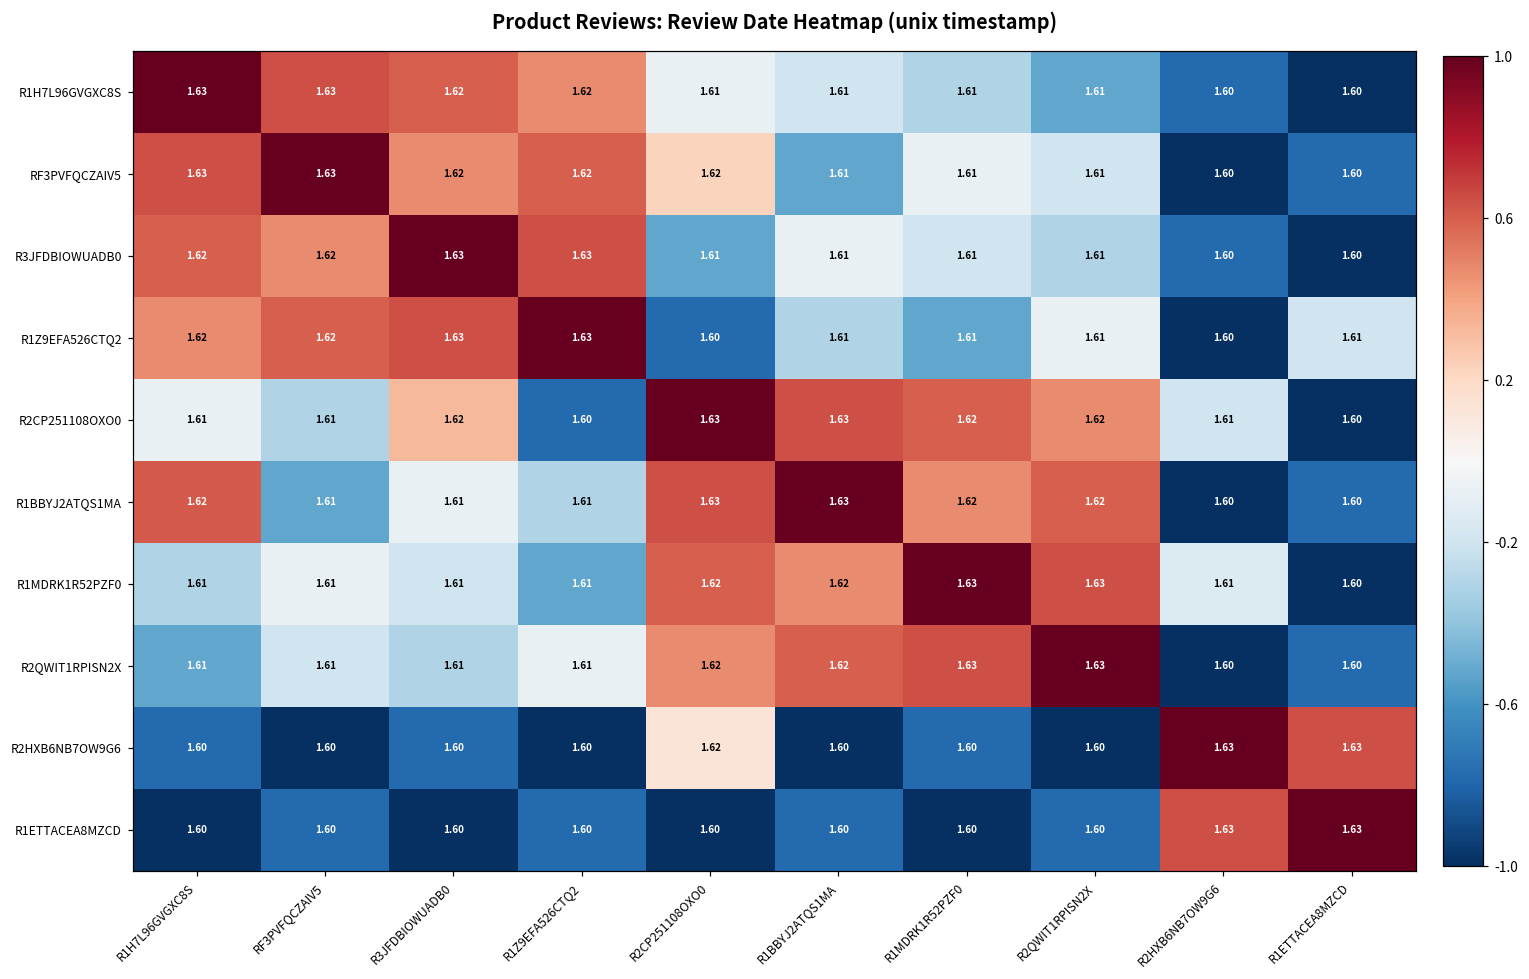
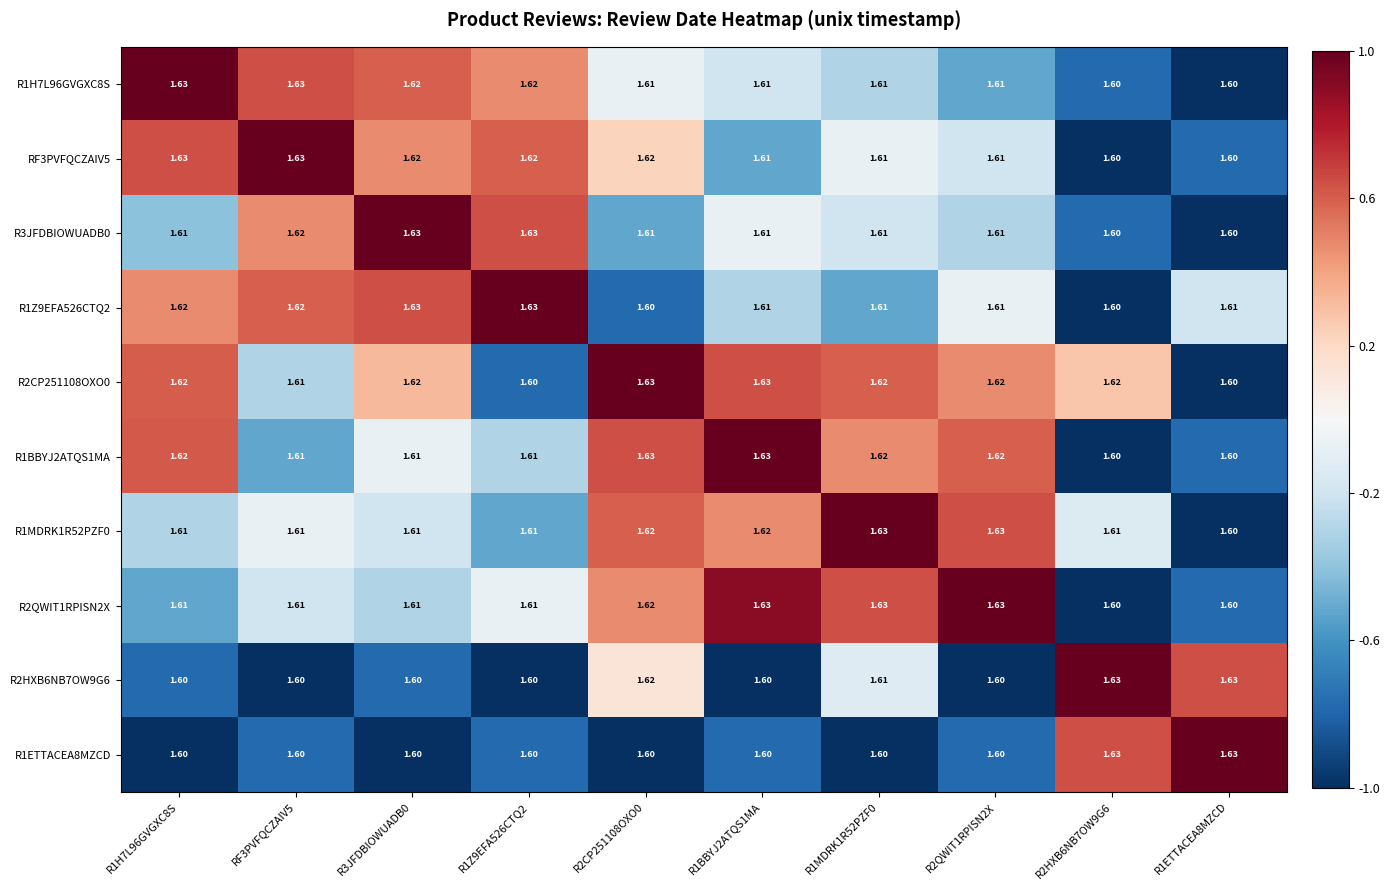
R3JFDBIOWUADB0, R1H7L96GVGXC8S: 1.62 -> 1.61
R2CP251108OXO0, R1H7L96GVGXC8S: 1.61 -> 1.62
R2CP251108OXO0, R2HXB6NB7OW9G6: 1.61 -> 1.62
R2QWIT1RPISN2X, R1BBYJ2ATQS1MA: 1.62 -> 1.63
R2HXB6NB7OW9G6, R1MDRK1R52PZF0: 1.60 -> 1.61
